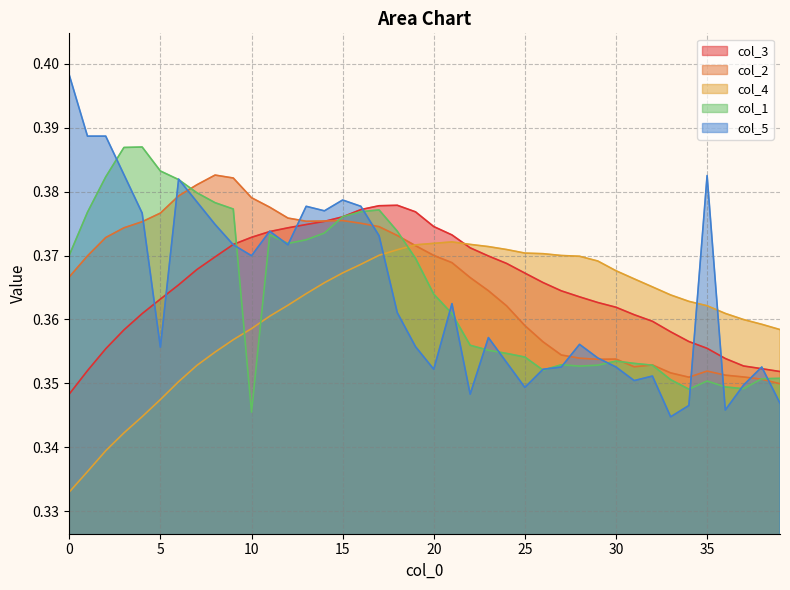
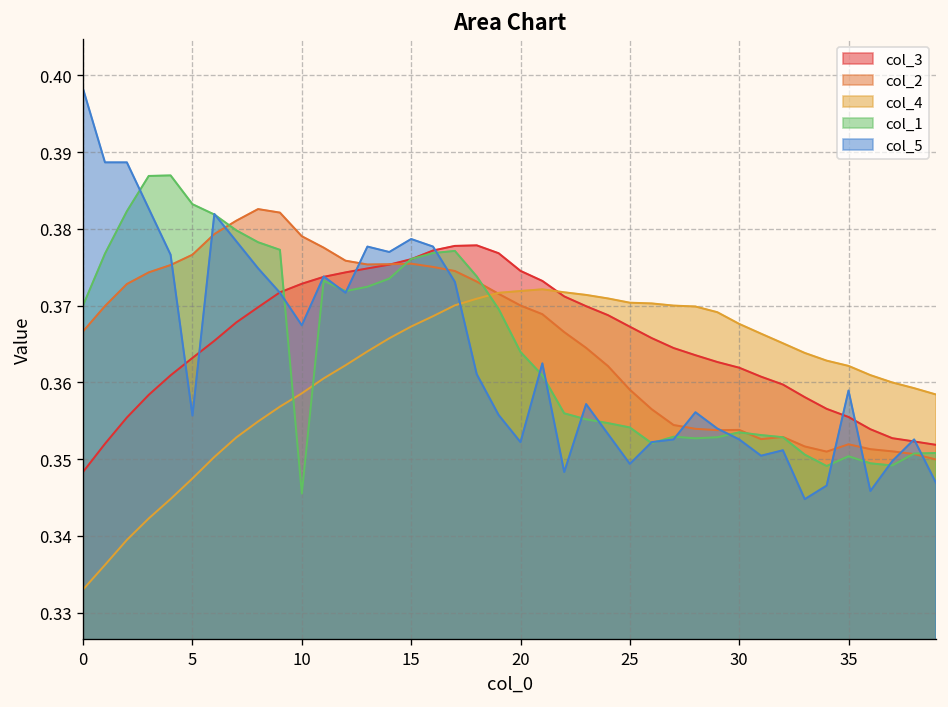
col_5, 10: 0.370 -> 0.367
col_5, 35: 0.383 -> 0.359
